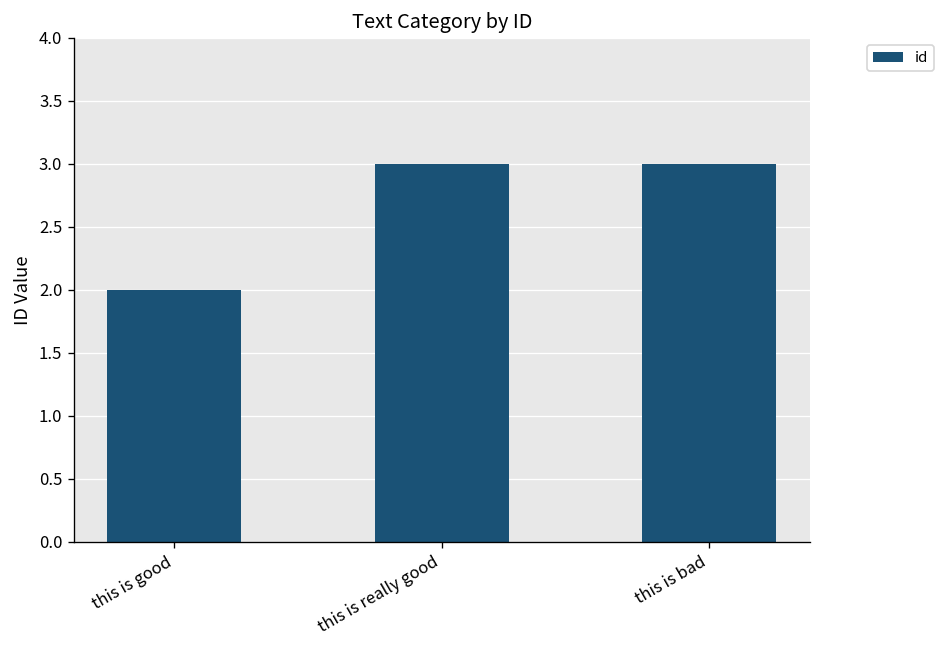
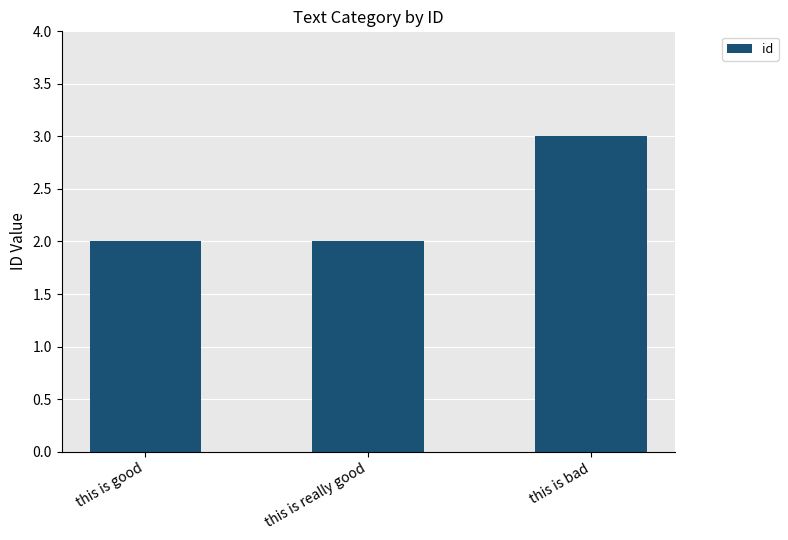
this is really good: 3 -> 2
